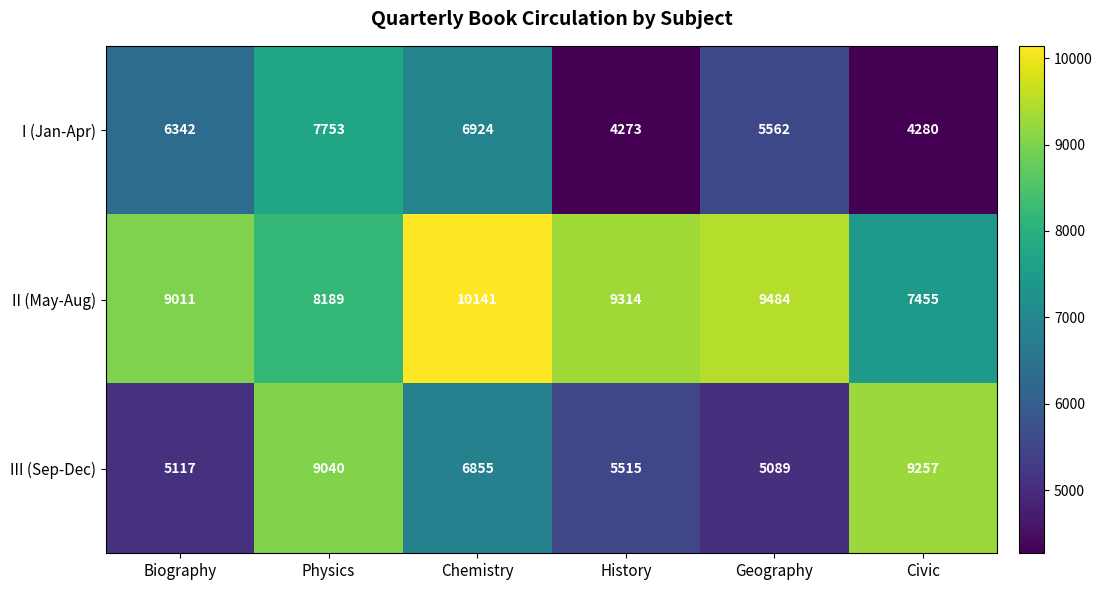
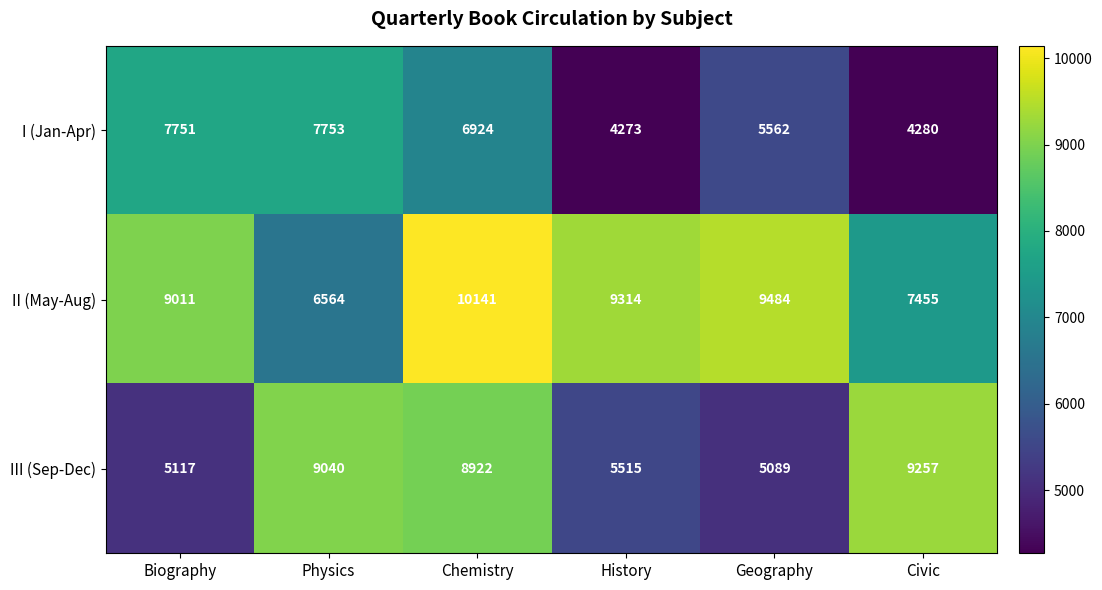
I (Jan-Apr), Biography: 6342 -> 7751
II (May-Aug), Physics: 8189 -> 6564
III (Sep-Dec), Chemistry: 6855 -> 8922
